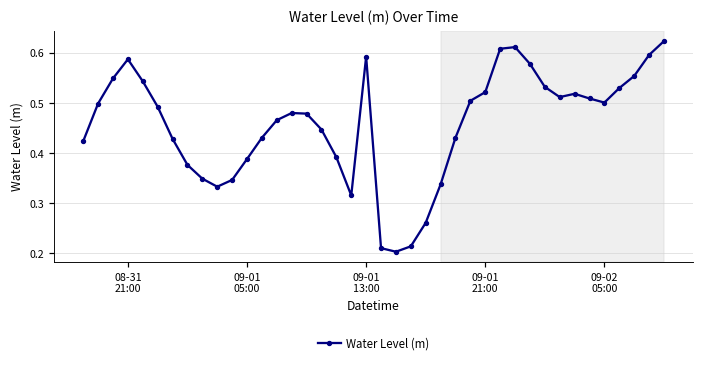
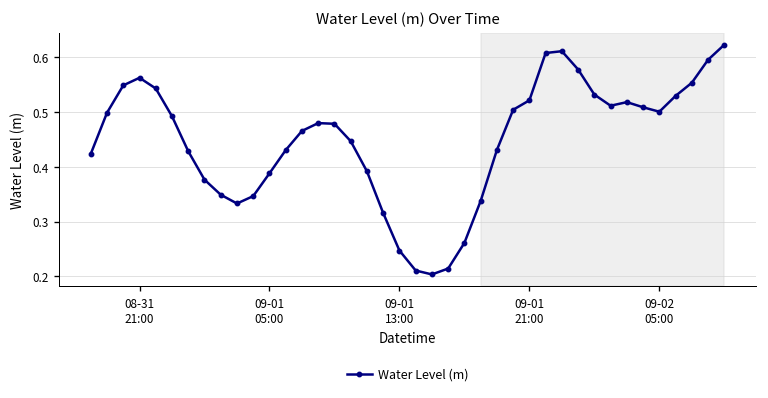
08-31 21:00: 0.59 -> 0.56
09-01 13:00: 0.59 -> 0.25
